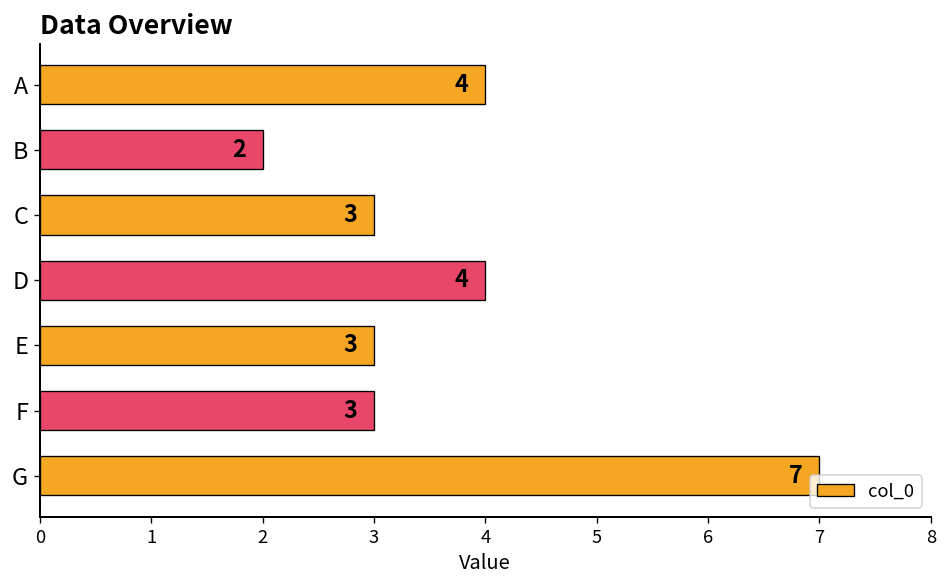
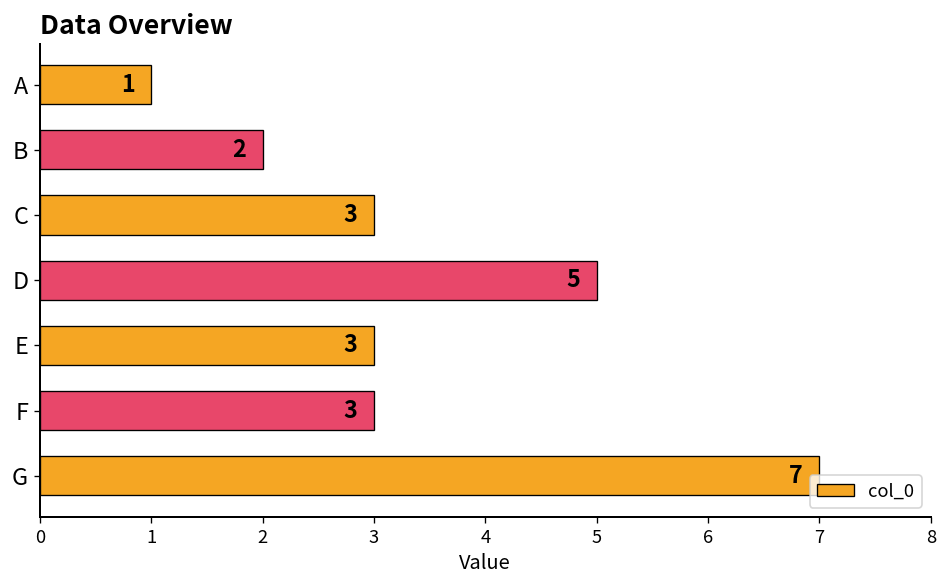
A: 4 -> 1
D: 4 -> 5
